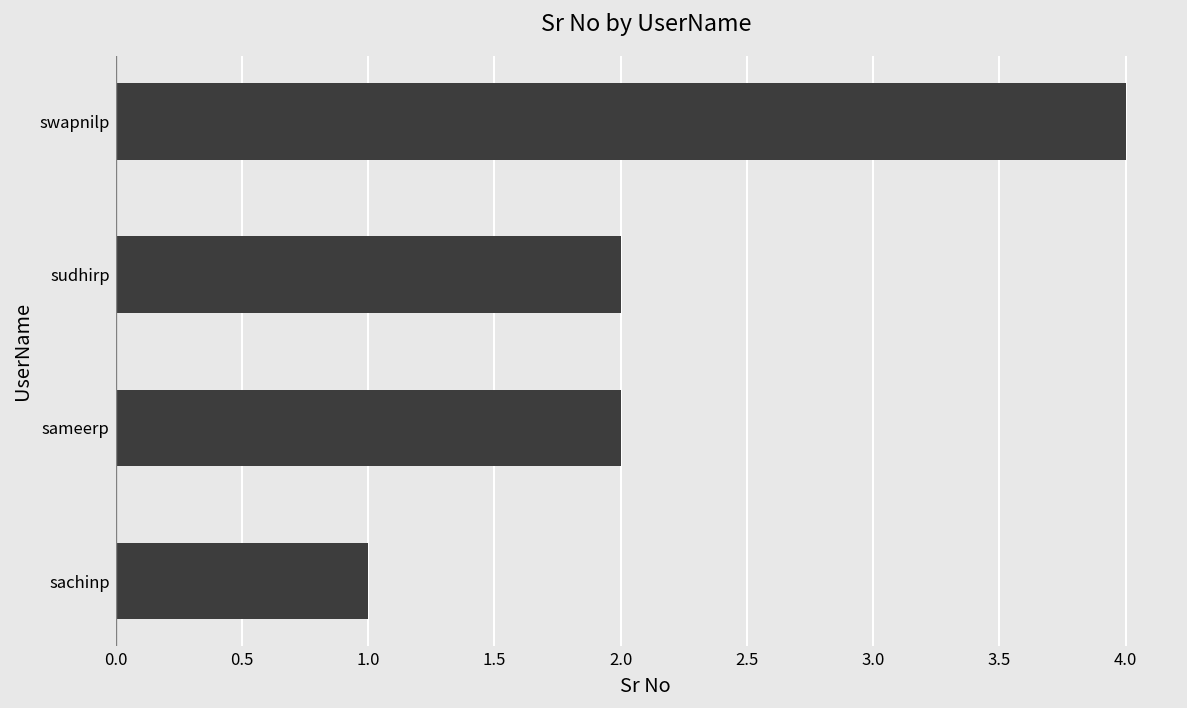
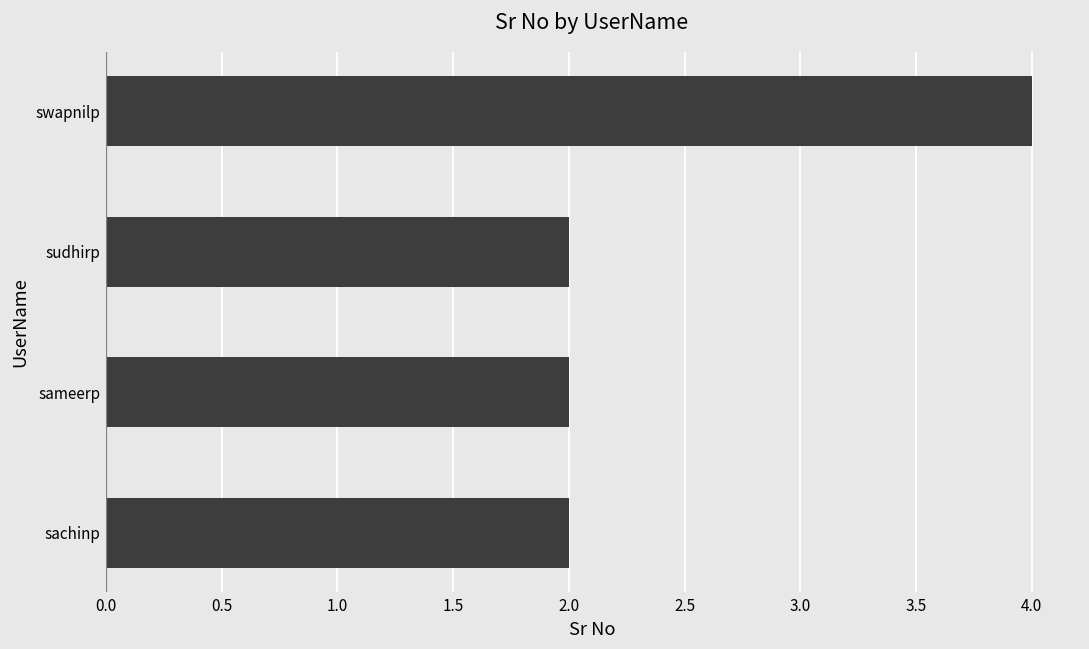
sachinp: 1 -> 2
